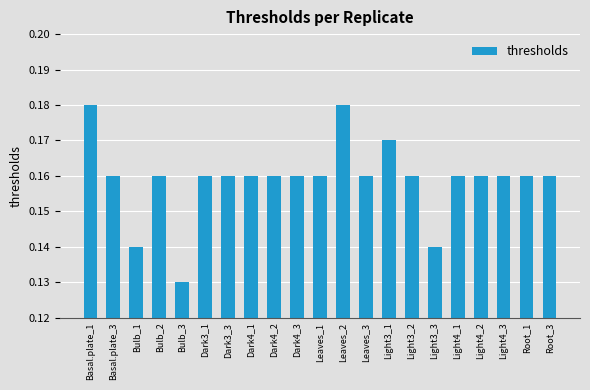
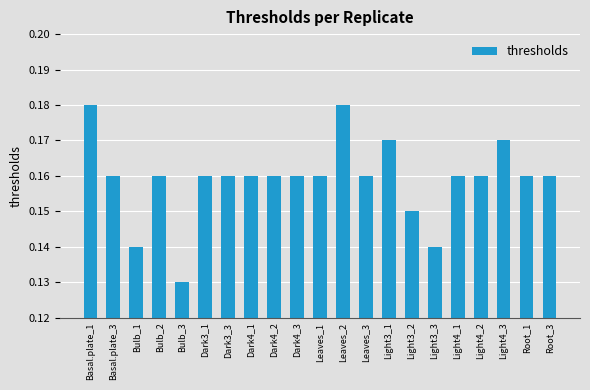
Light3_2: 0.16 -> 0.15
Light4_3: 0.16 -> 0.17
